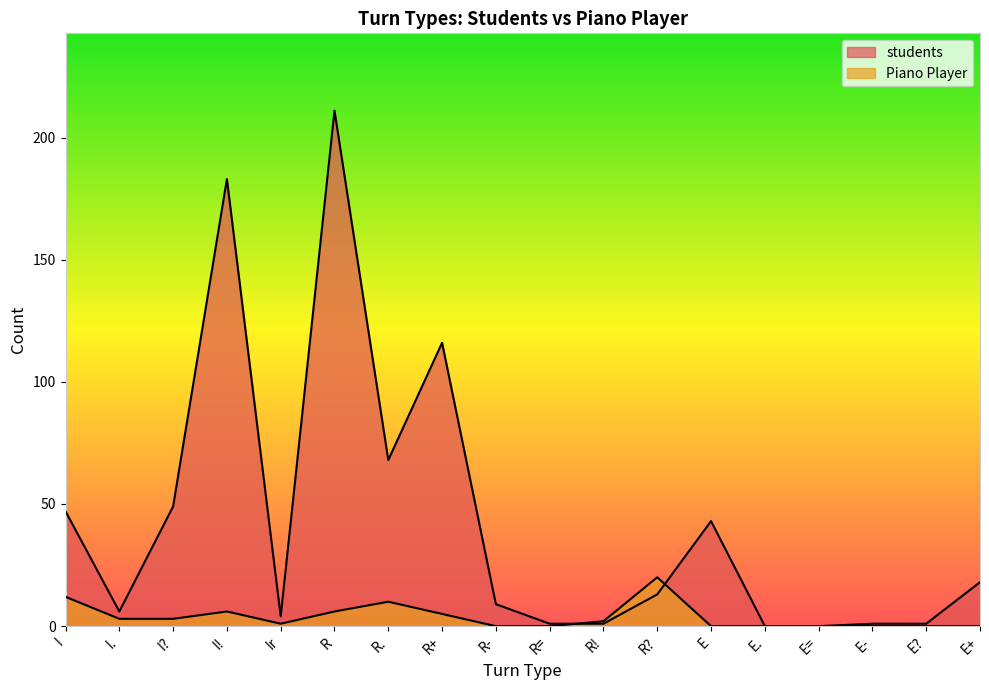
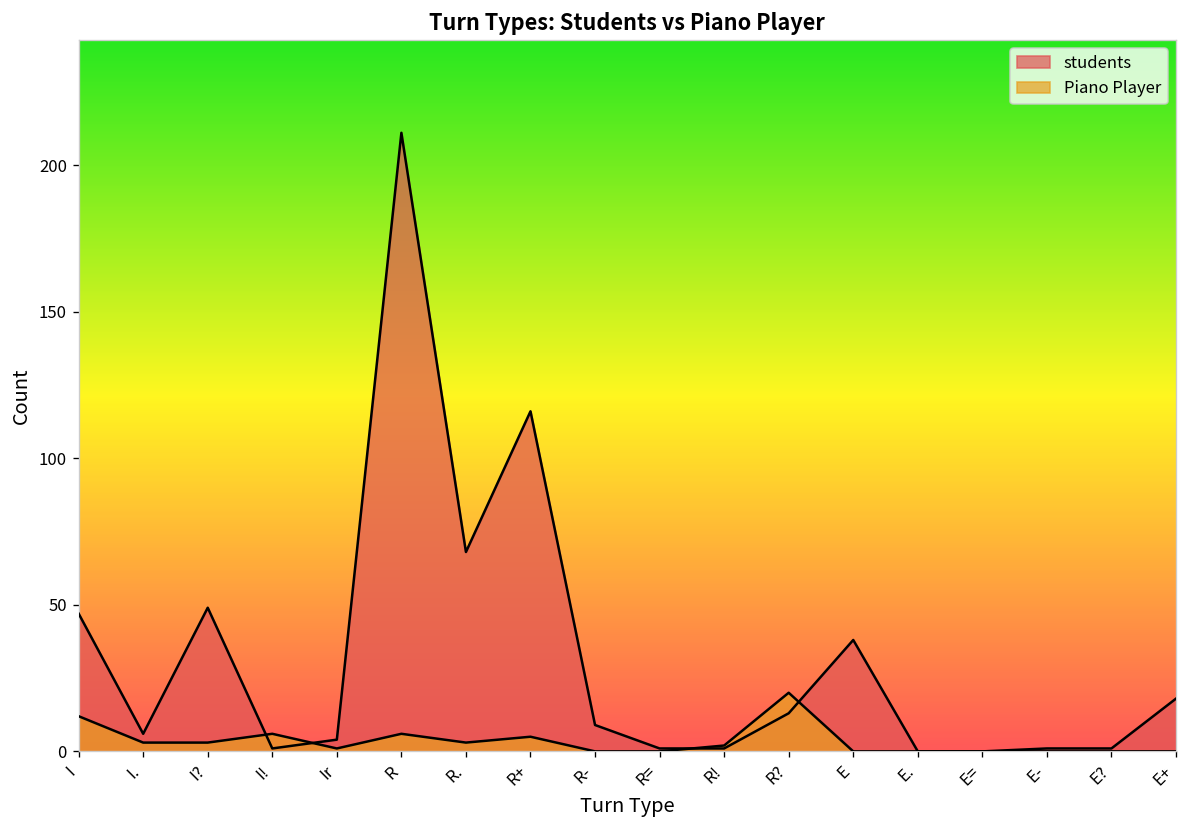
students, I!: 183 -> 1
Piano Player, R.: 10 -> 3
students, E: 43 -> 38
